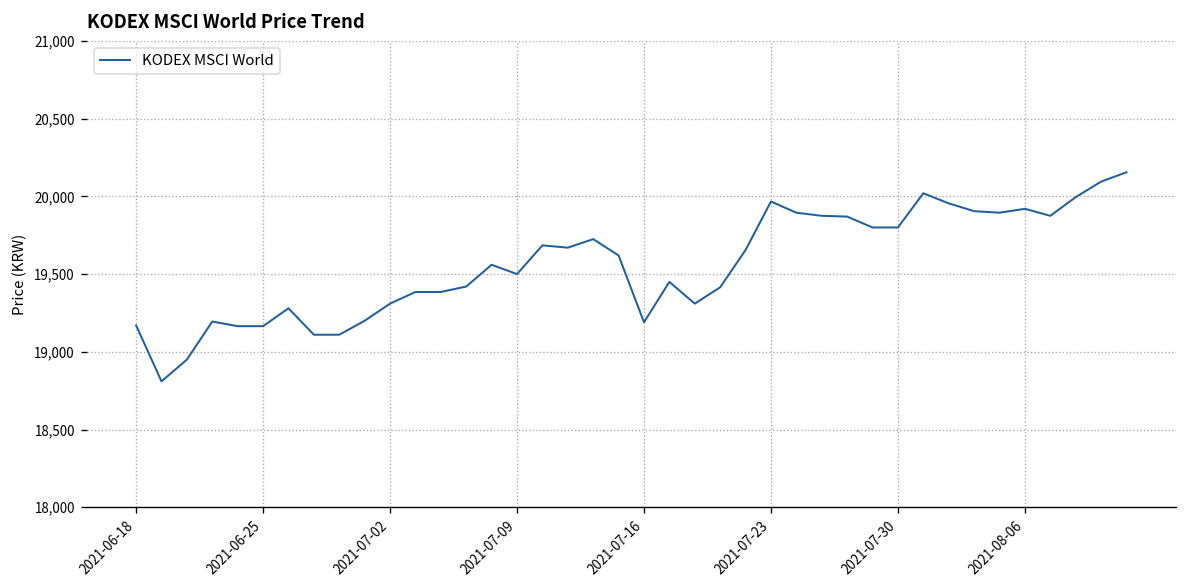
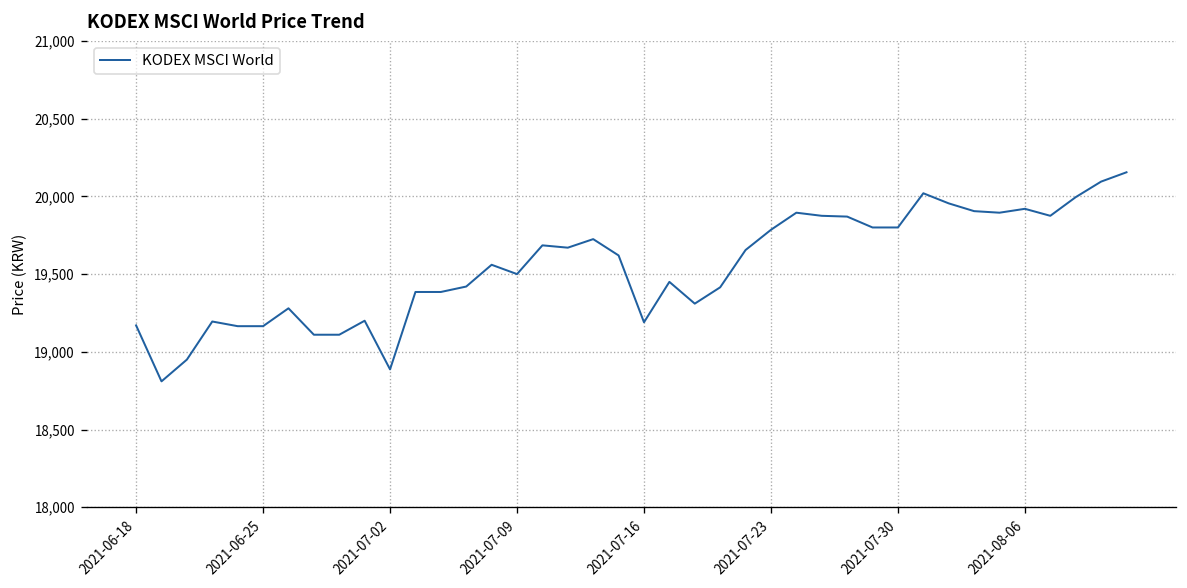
2021-07-02: 19,310 -> 18,890
2021-07-23: 19,970 -> 19,790
